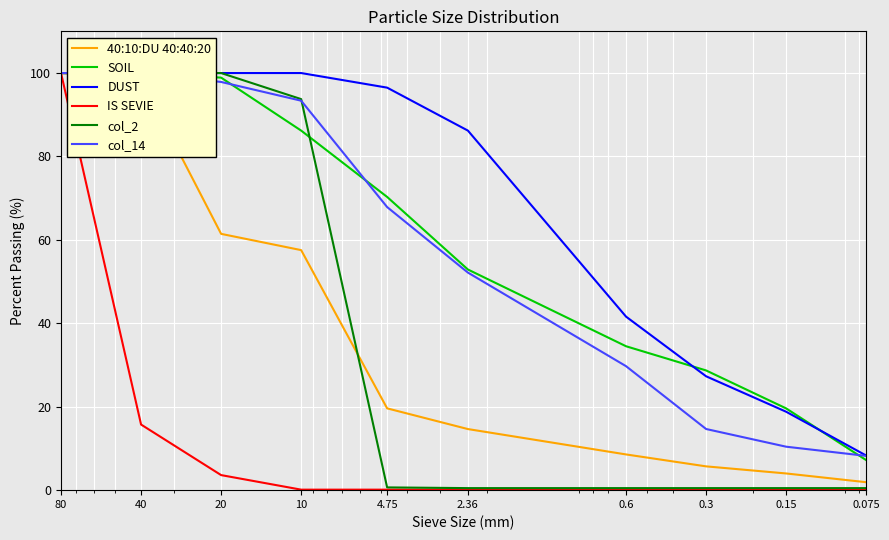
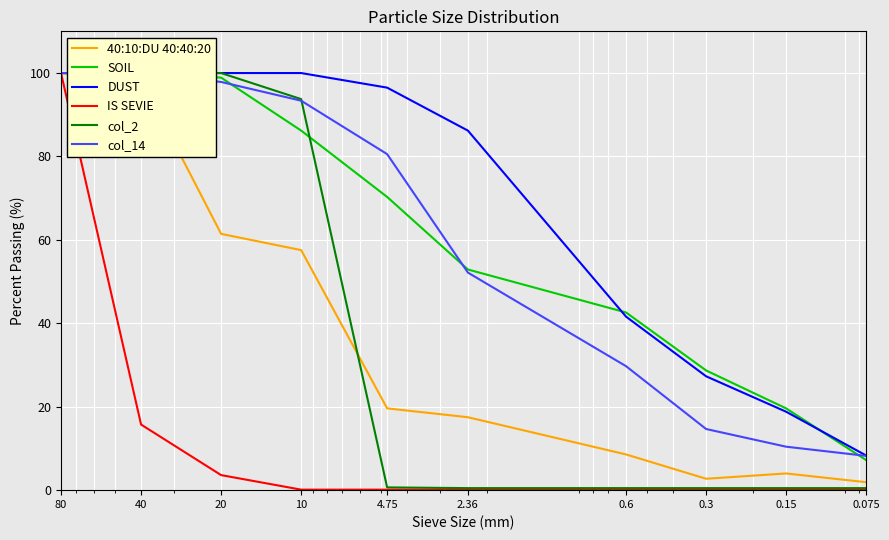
col_14, 4.75: 68 -> 81
40:10:DU 40:40:20, 2.36: 15 -> 17
SOIL, 0.6: 35 -> 43
40:10:DU 40:40:20, 0.3: 6 -> 3
